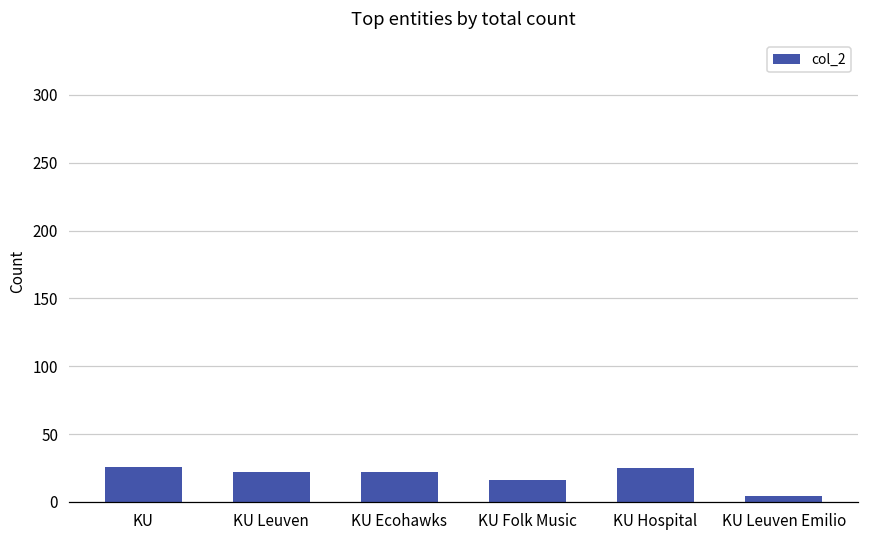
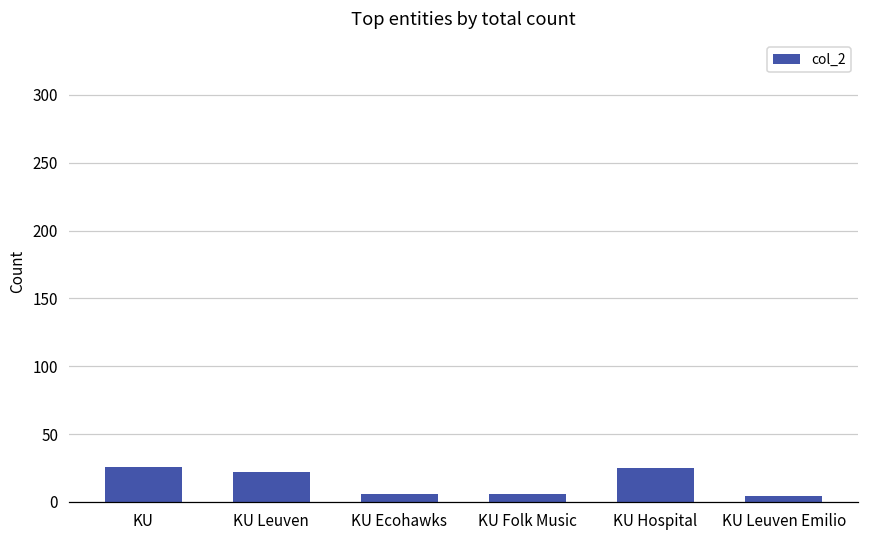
KU Ecohawks: 22 -> 6
KU Folk Music: 16 -> 6
